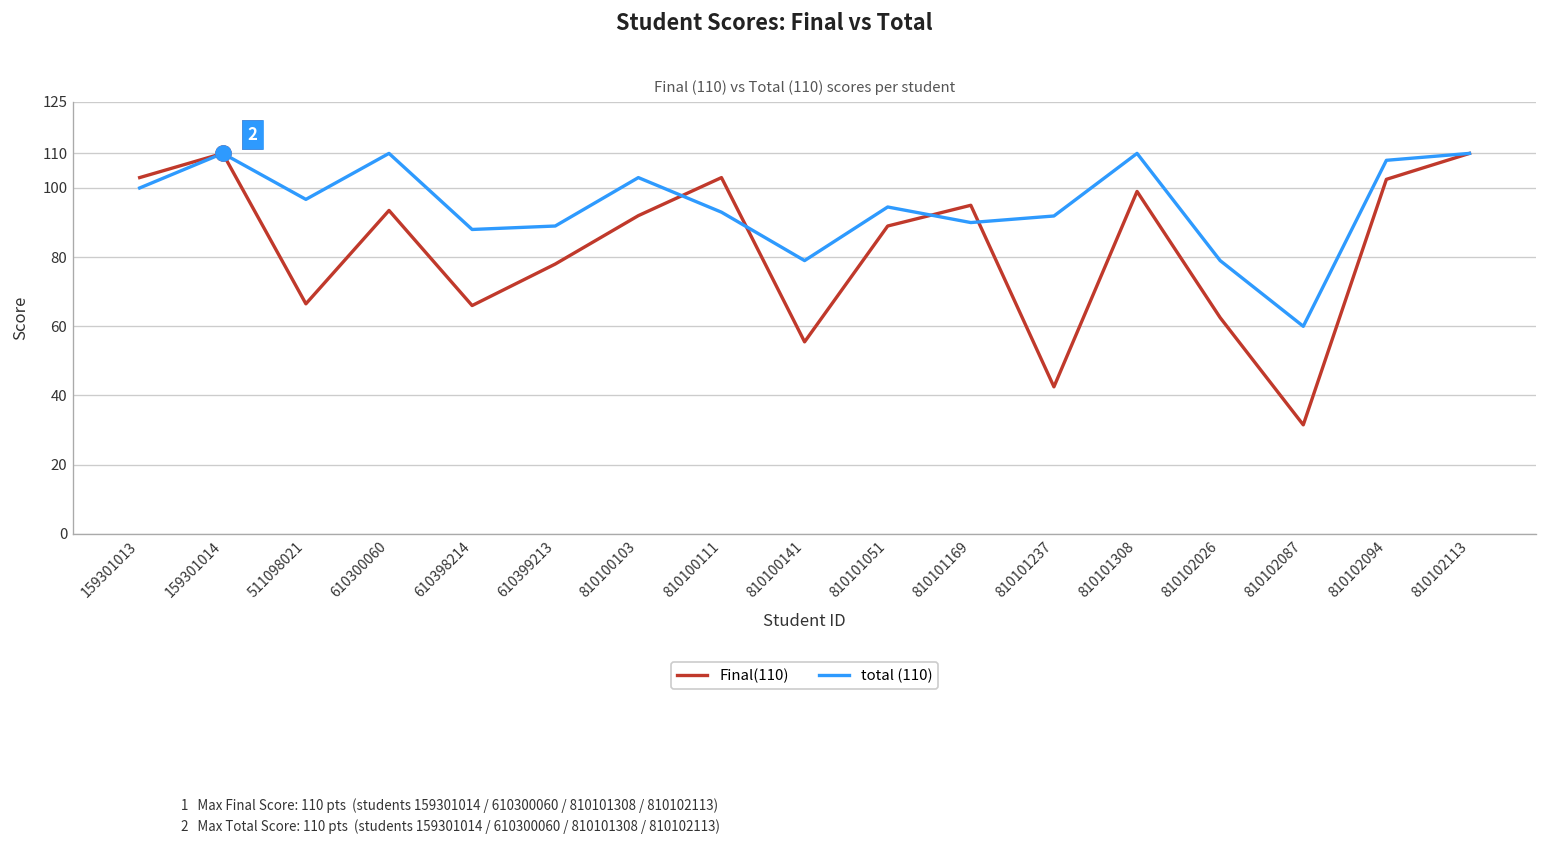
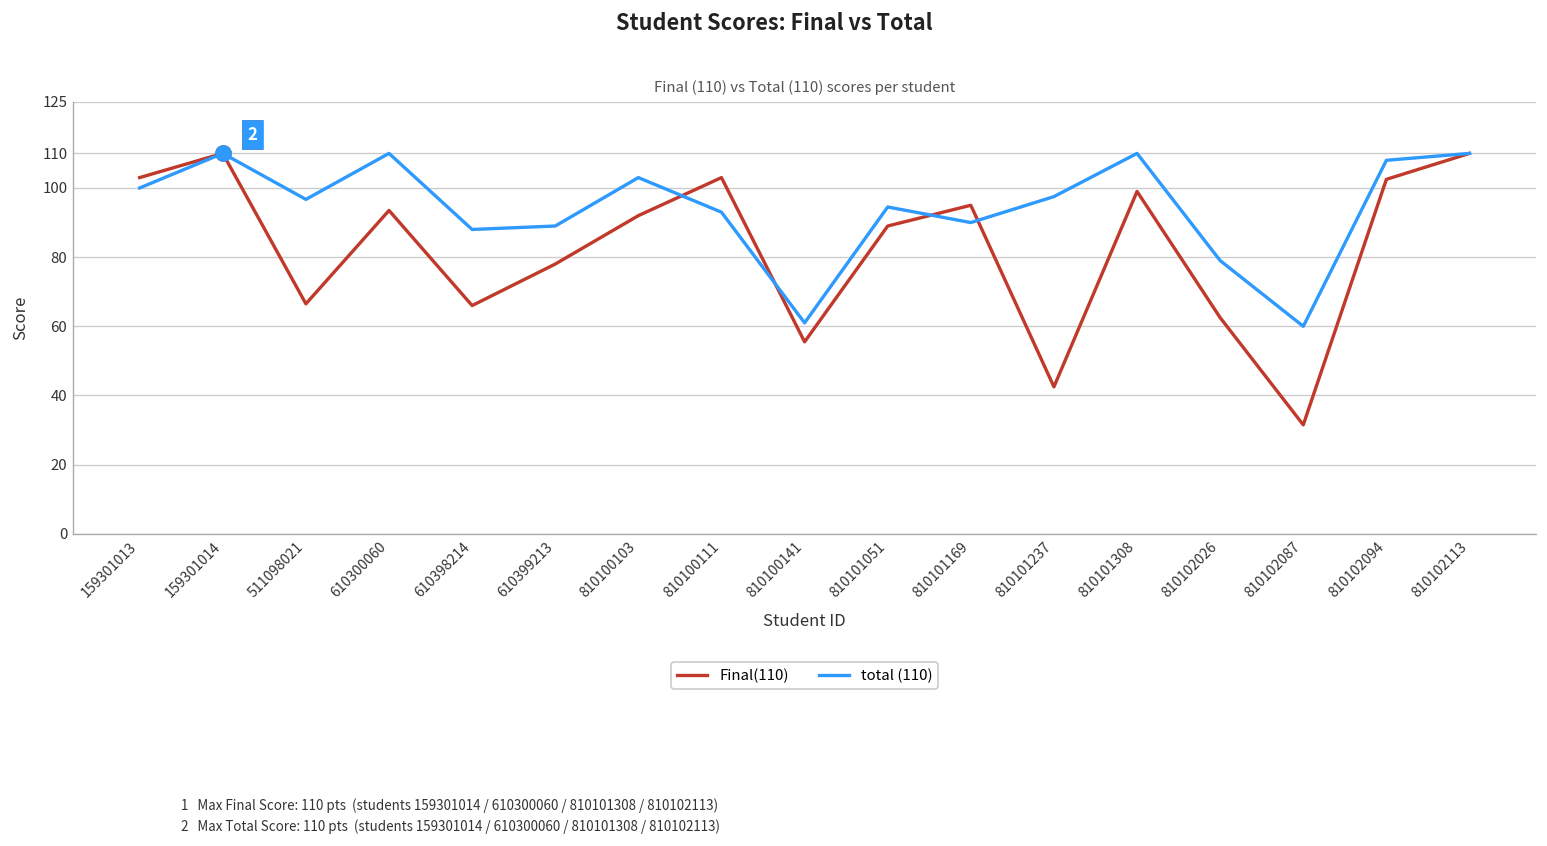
total (110), 810100141: 79 -> 61
total (110), 810101237: 92 -> 98
